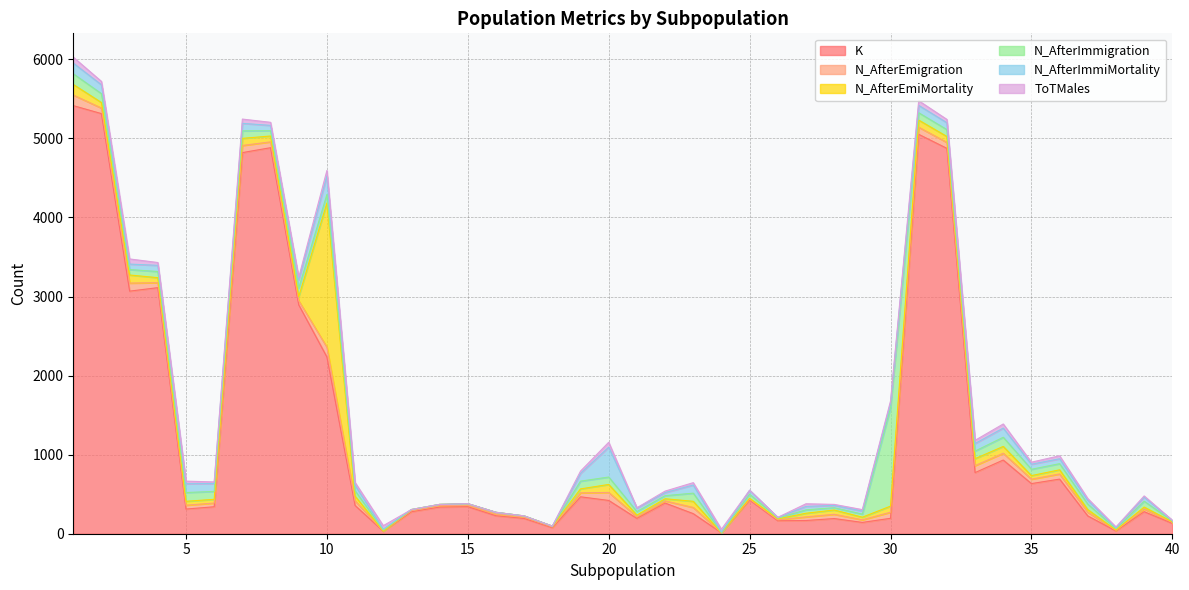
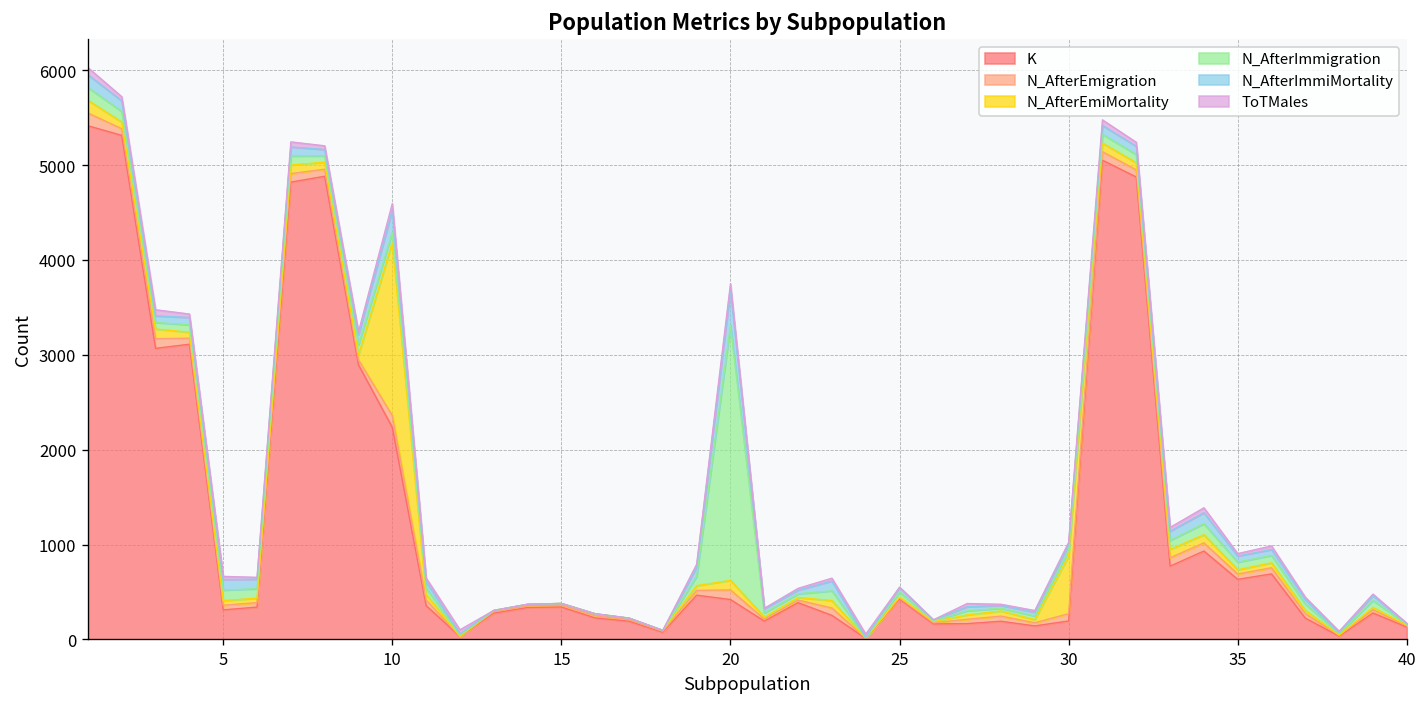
N_AfterImmigration, 20: 100 -> 2700
N_AfterEmiMortality, 30: 100 -> 600
N_AfterImmigration, 30: 1200 -> 100
